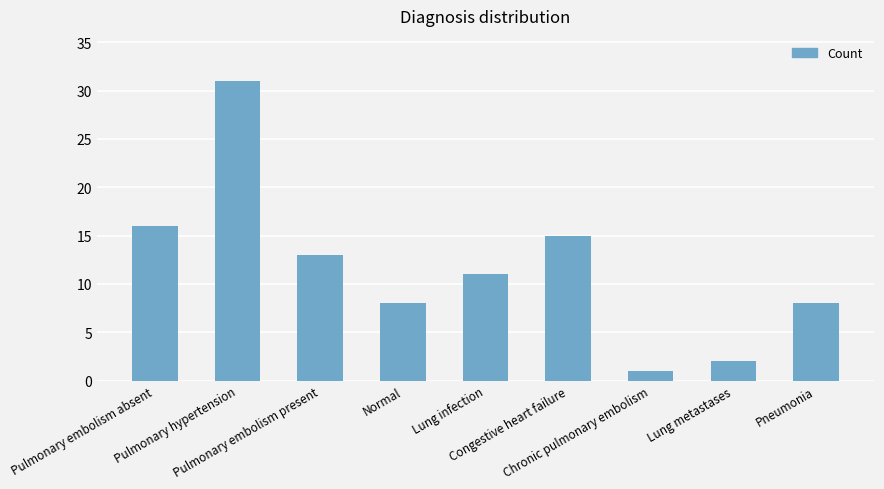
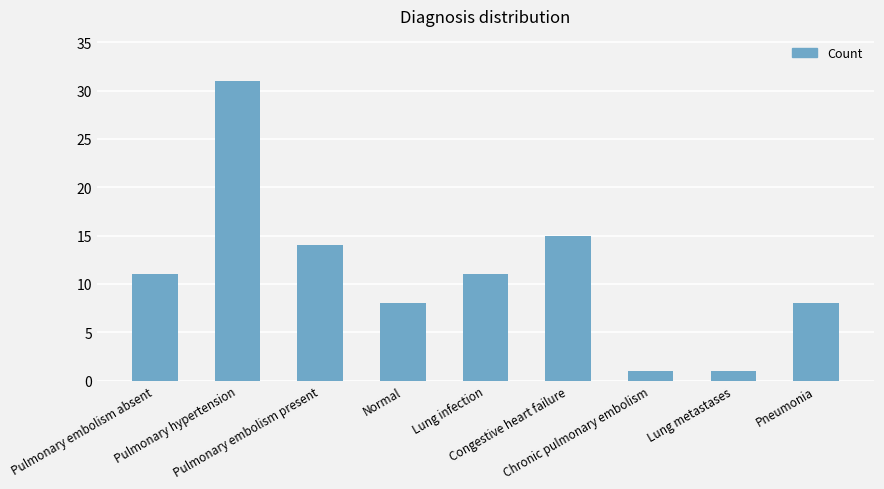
Pulmonary embolism absent: 16 -> 11
Pulmonary embolism present: 13 -> 14
Lung metastases: 2 -> 1
